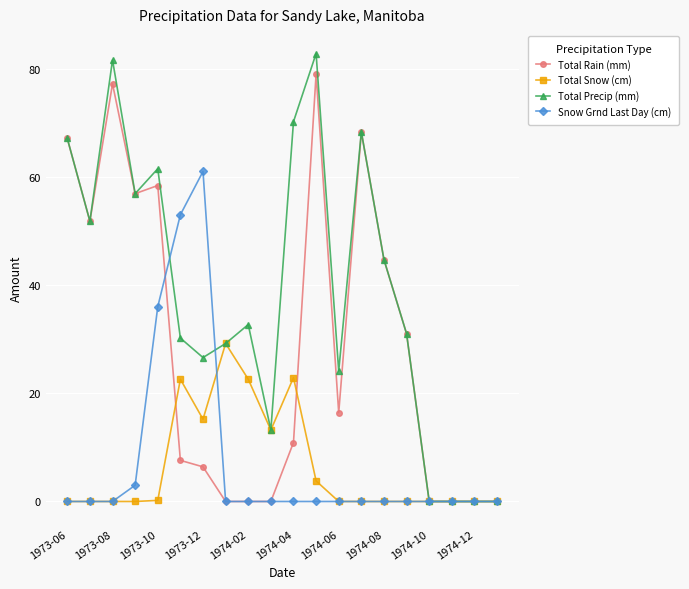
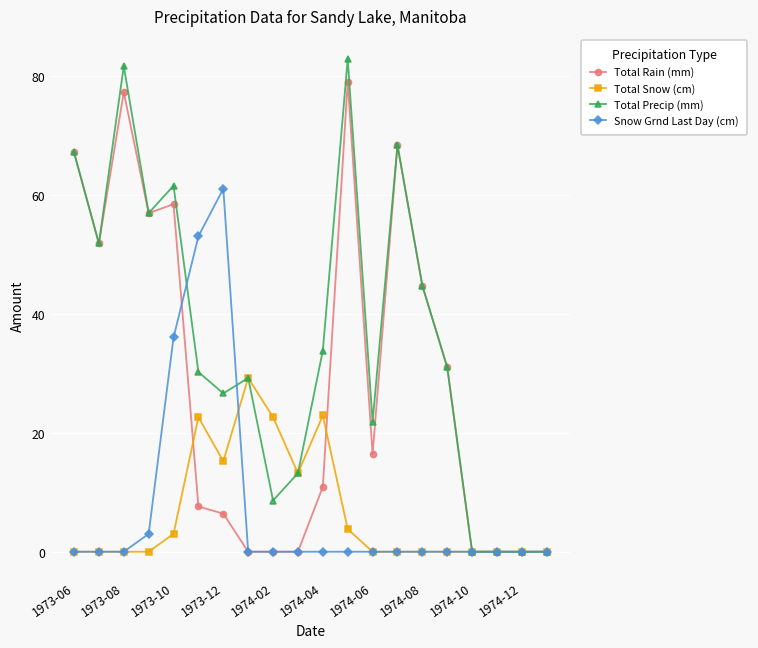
Total Snow (cm), 1973-10: 0 -> 3
Total Precip (mm), 1974-02: 33 -> 9
Total Precip (mm), 1974-04: 70 -> 34
Total Precip (mm), 1974-06: 24 -> 22
